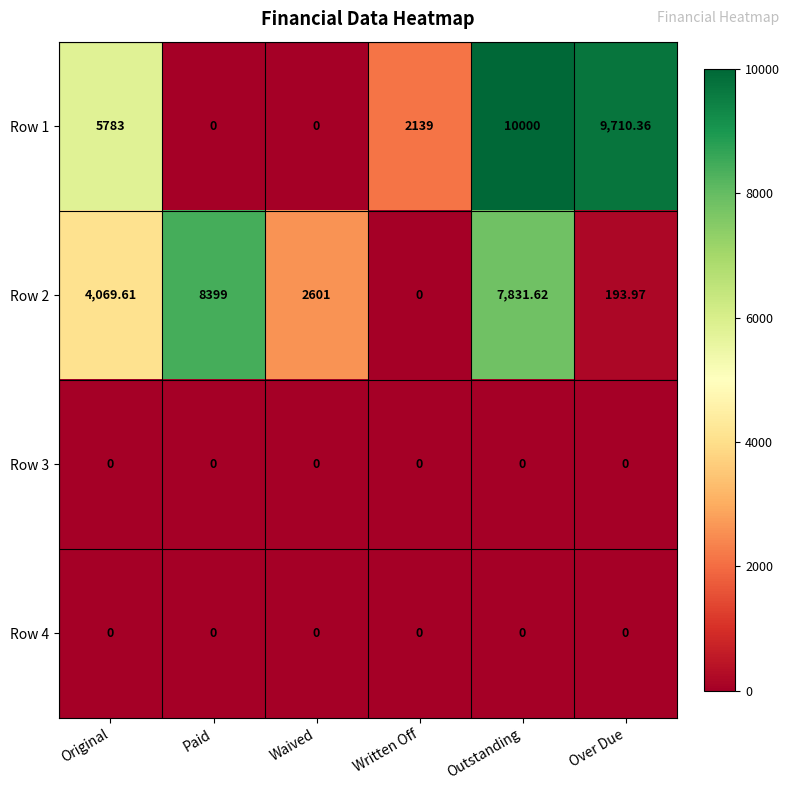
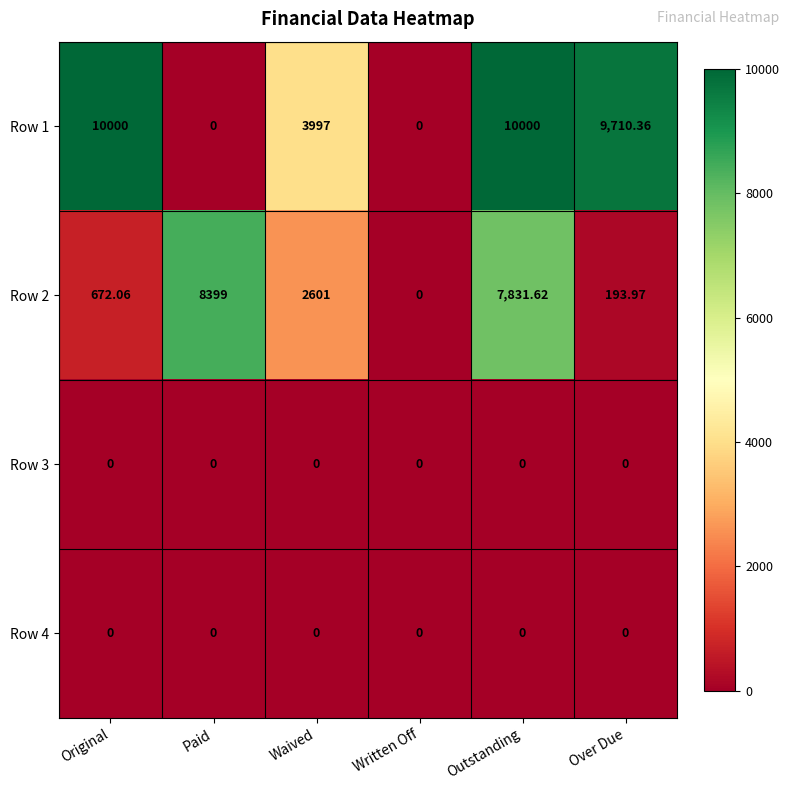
Row 1, Original: 5783 -> 10000
Row 1, Waived: 0 -> 3997
Row 1, Written Off: 2139 -> 0
Row 2, Original: 4,069.61 -> 672.06
